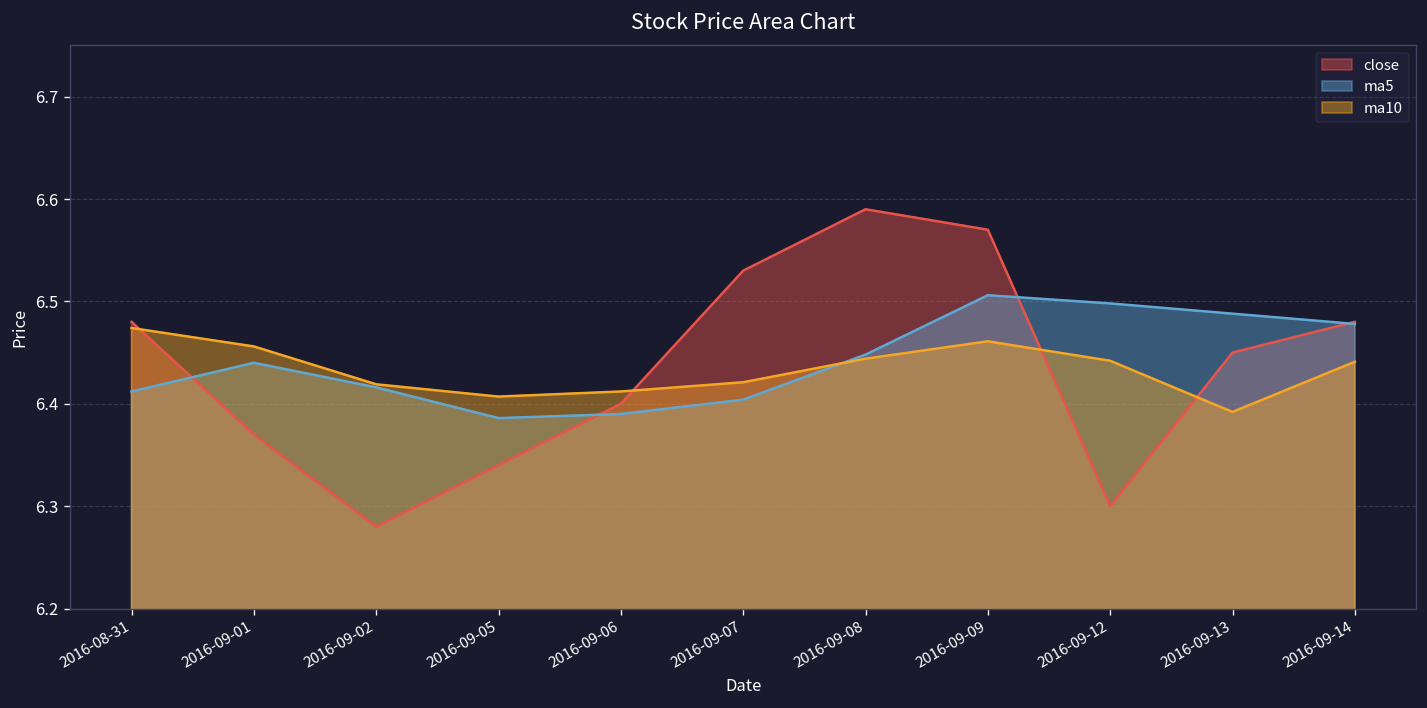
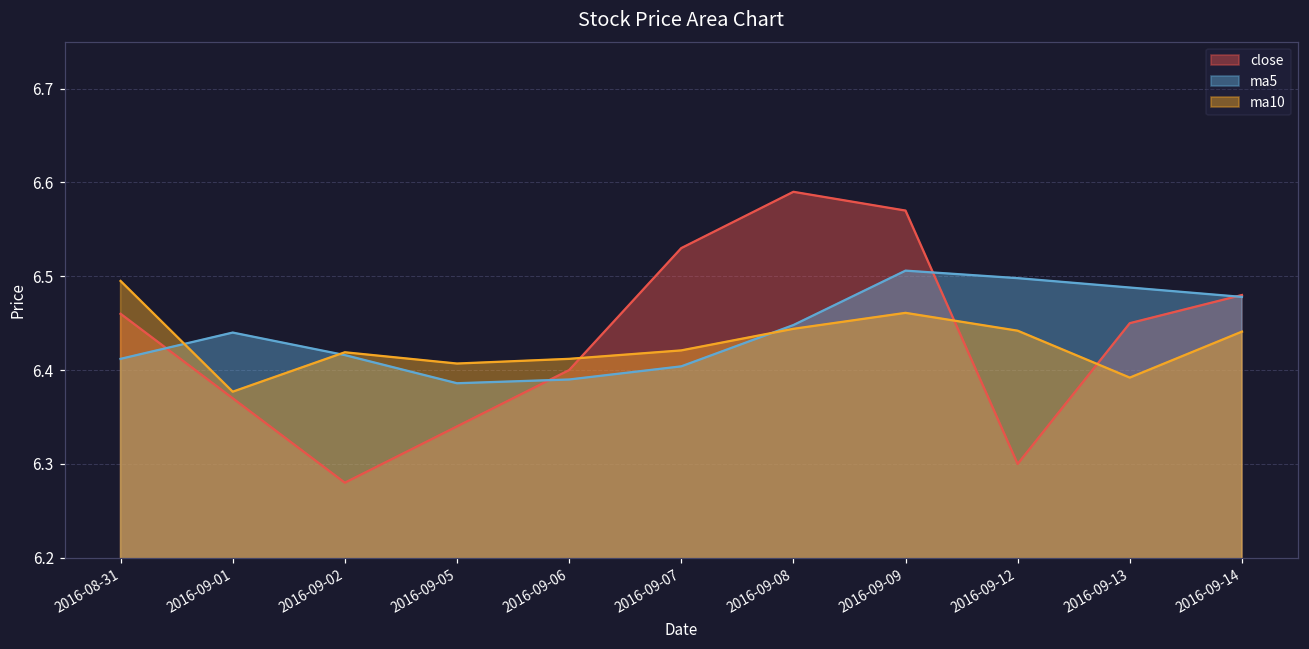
close, 2016-08-31: 6.48 -> 6.46
ma10, 2016-08-31: 6.47 -> 6.50
ma10, 2016-09-01: 6.46 -> 6.38
